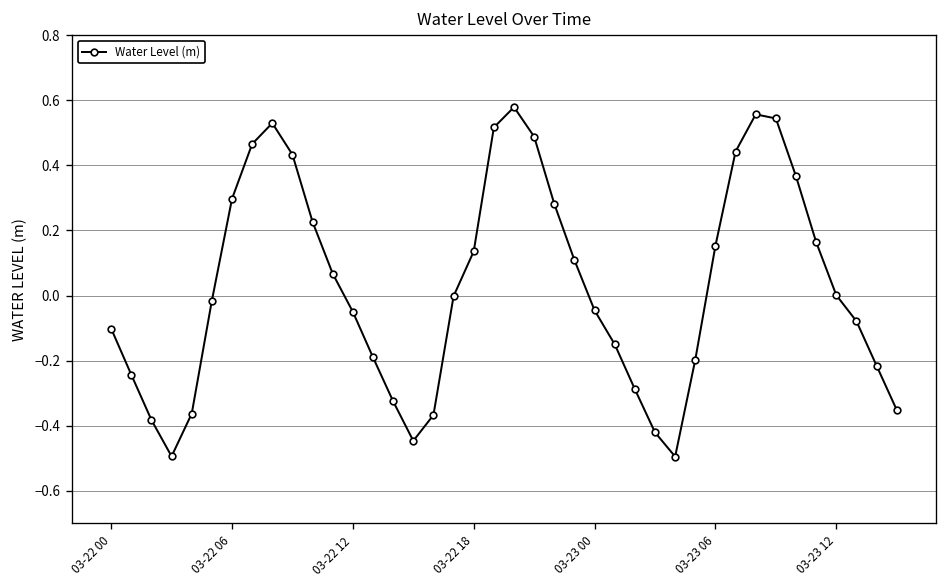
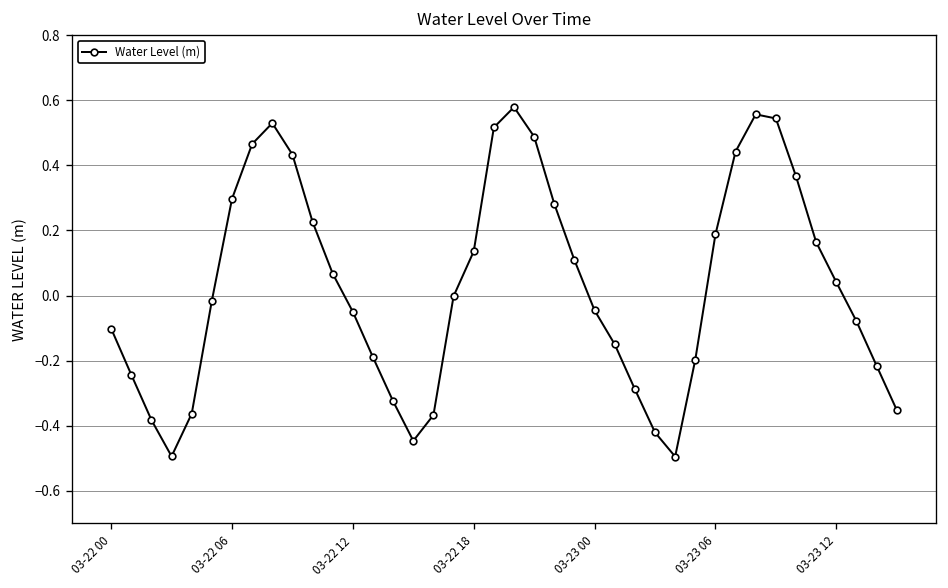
03-23 06: 0.15 -> 0.19
03-23 12: 0.00 -> 0.04
